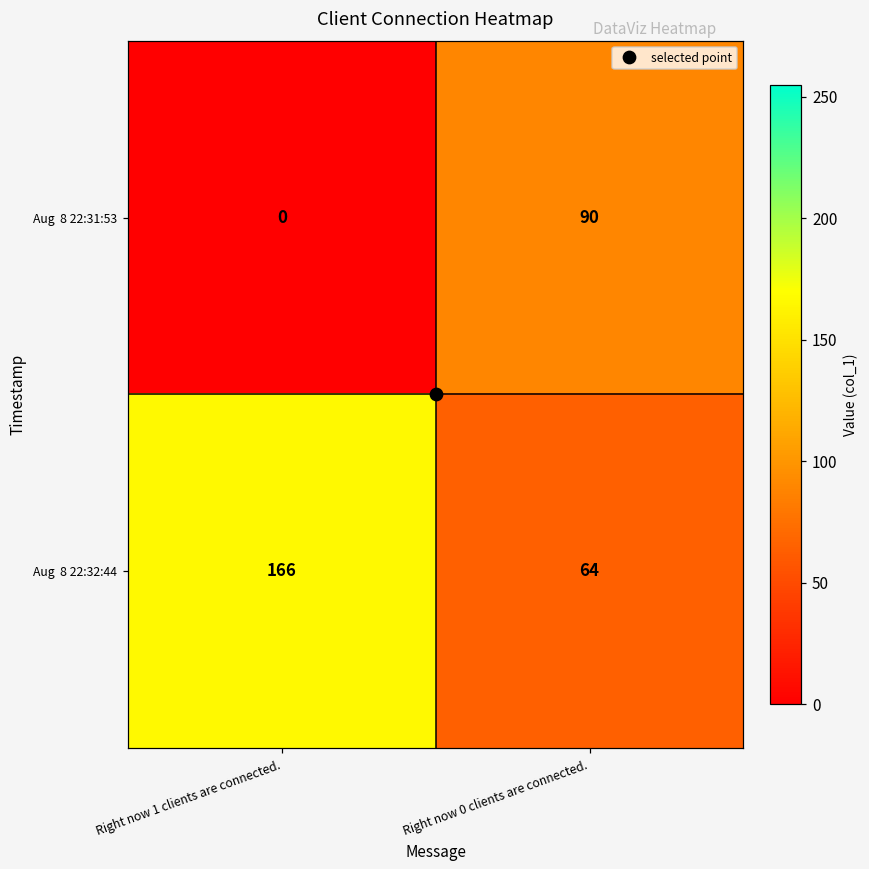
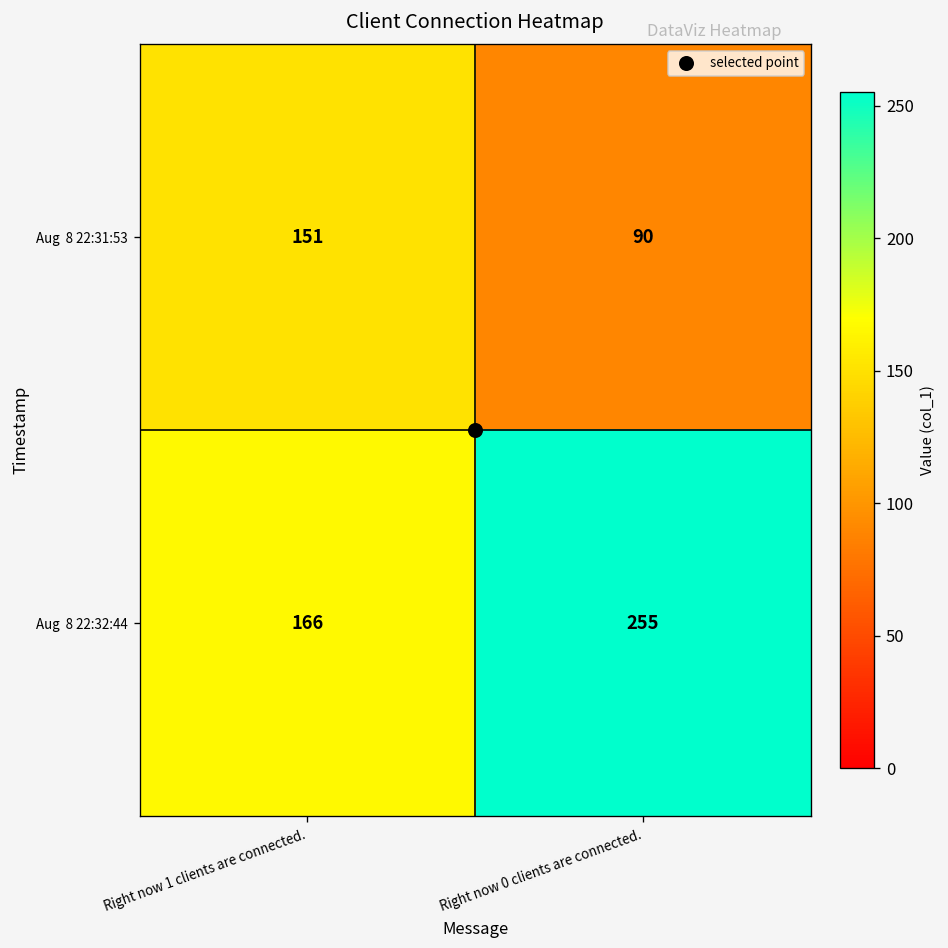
Aug 8 22:31:53, Right now 1 clients are connected.: 0 -> 151
Aug 8 22:32:44, Right now 0 clients are connected.: 64 -> 255
